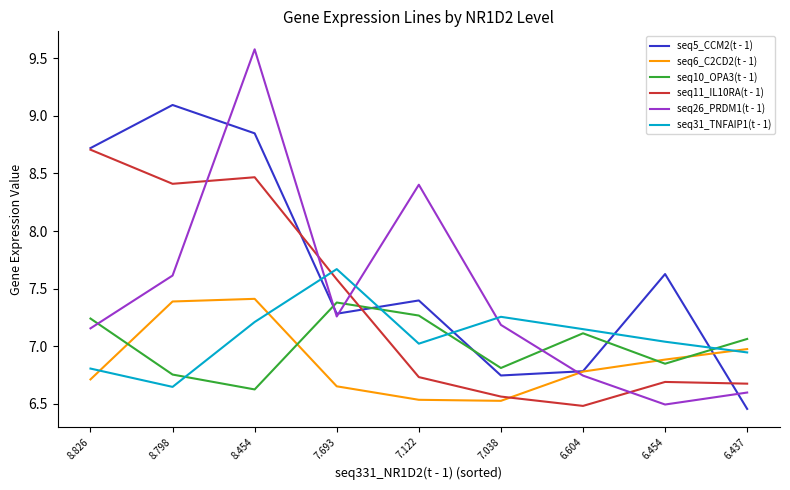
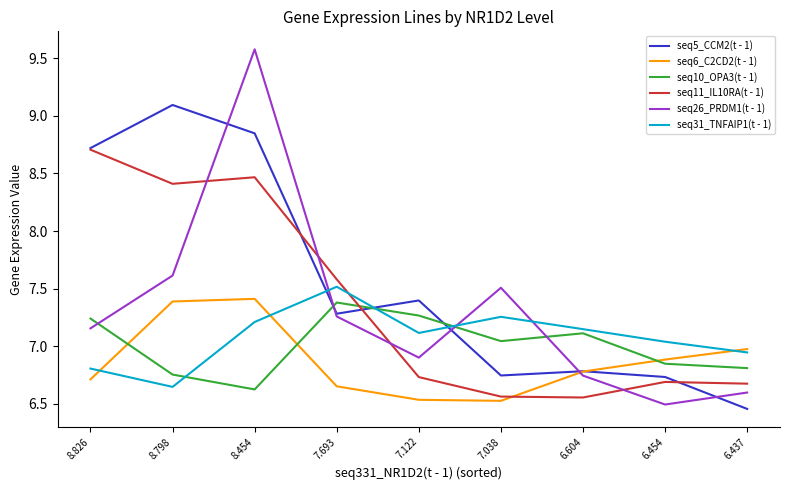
seq31_TNFAIP1(t - 1), 7.693: 7.67 -> 7.52
seq26_PRDM1(t - 1), 7.122: 8.40 -> 6.90
seq31_TNFAIP1(t - 1), 7.122: 7.02 -> 7.12
seq10_OPA3(t - 1), 7.038: 6.81 -> 7.05
seq26_PRDM1(t - 1), 7.038: 7.19 -> 7.51
seq11_IL10RA(t - 1), 6.604: 6.48 -> 6.56
seq5_CCM2(t - 1), 6.454: 7.63 -> 6.73
seq10_OPA3(t - 1), 6.437: 7.06 -> 6.81
